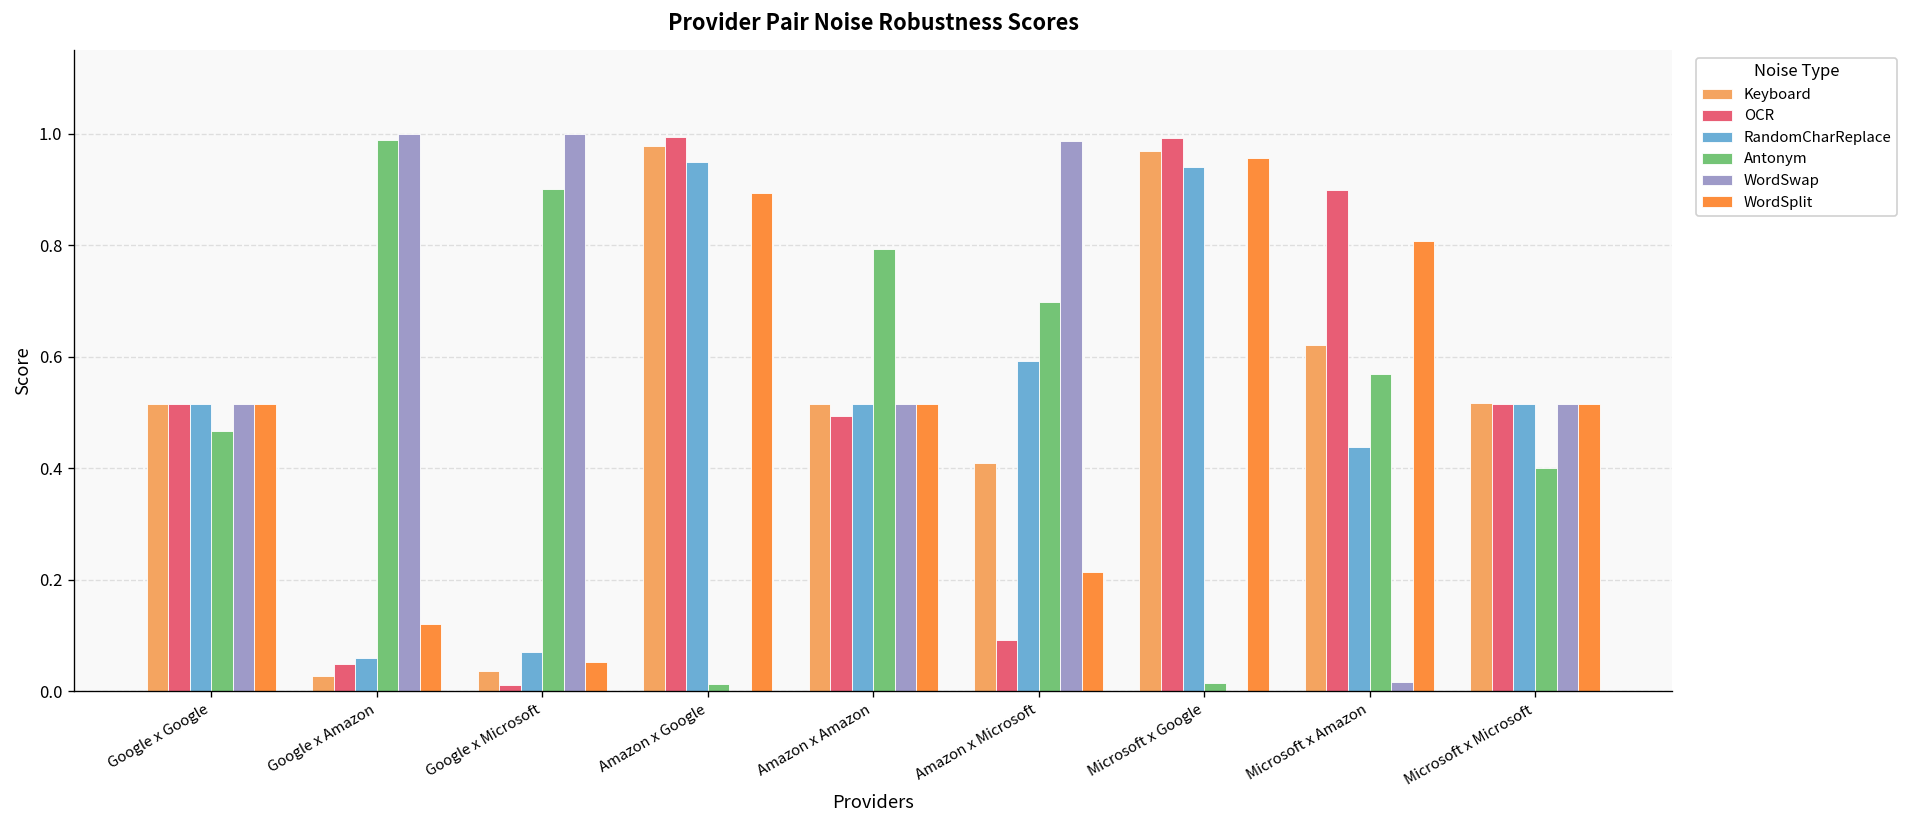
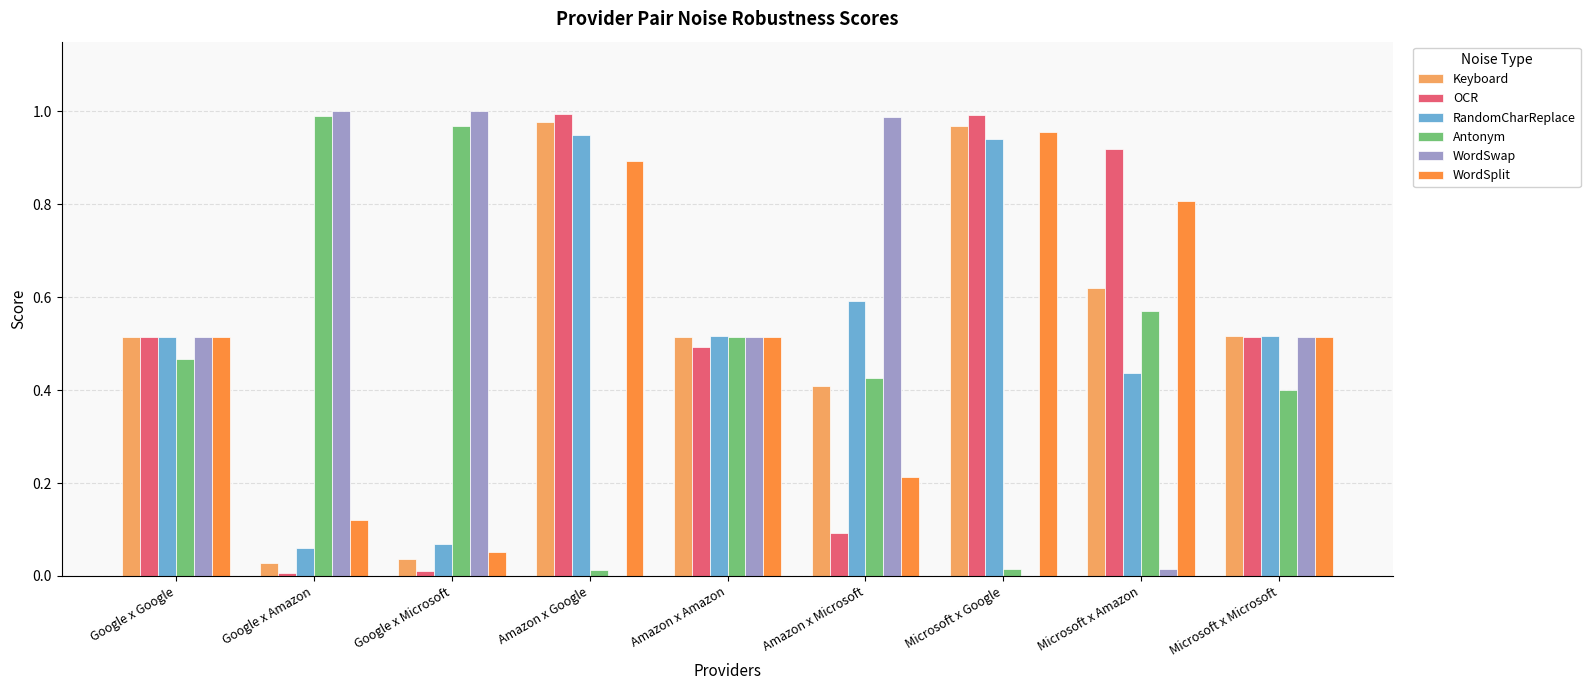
OCR, Google x Amazon: 0.05 -> 0.01
Antonym, Google x Microsoft: 0.90 -> 0.97
Antonym, Amazon x Amazon: 0.79 -> 0.52
Antonym, Amazon x Microsoft: 0.70 -> 0.43
OCR, Microsoft x Amazon: 0.90 -> 0.92
